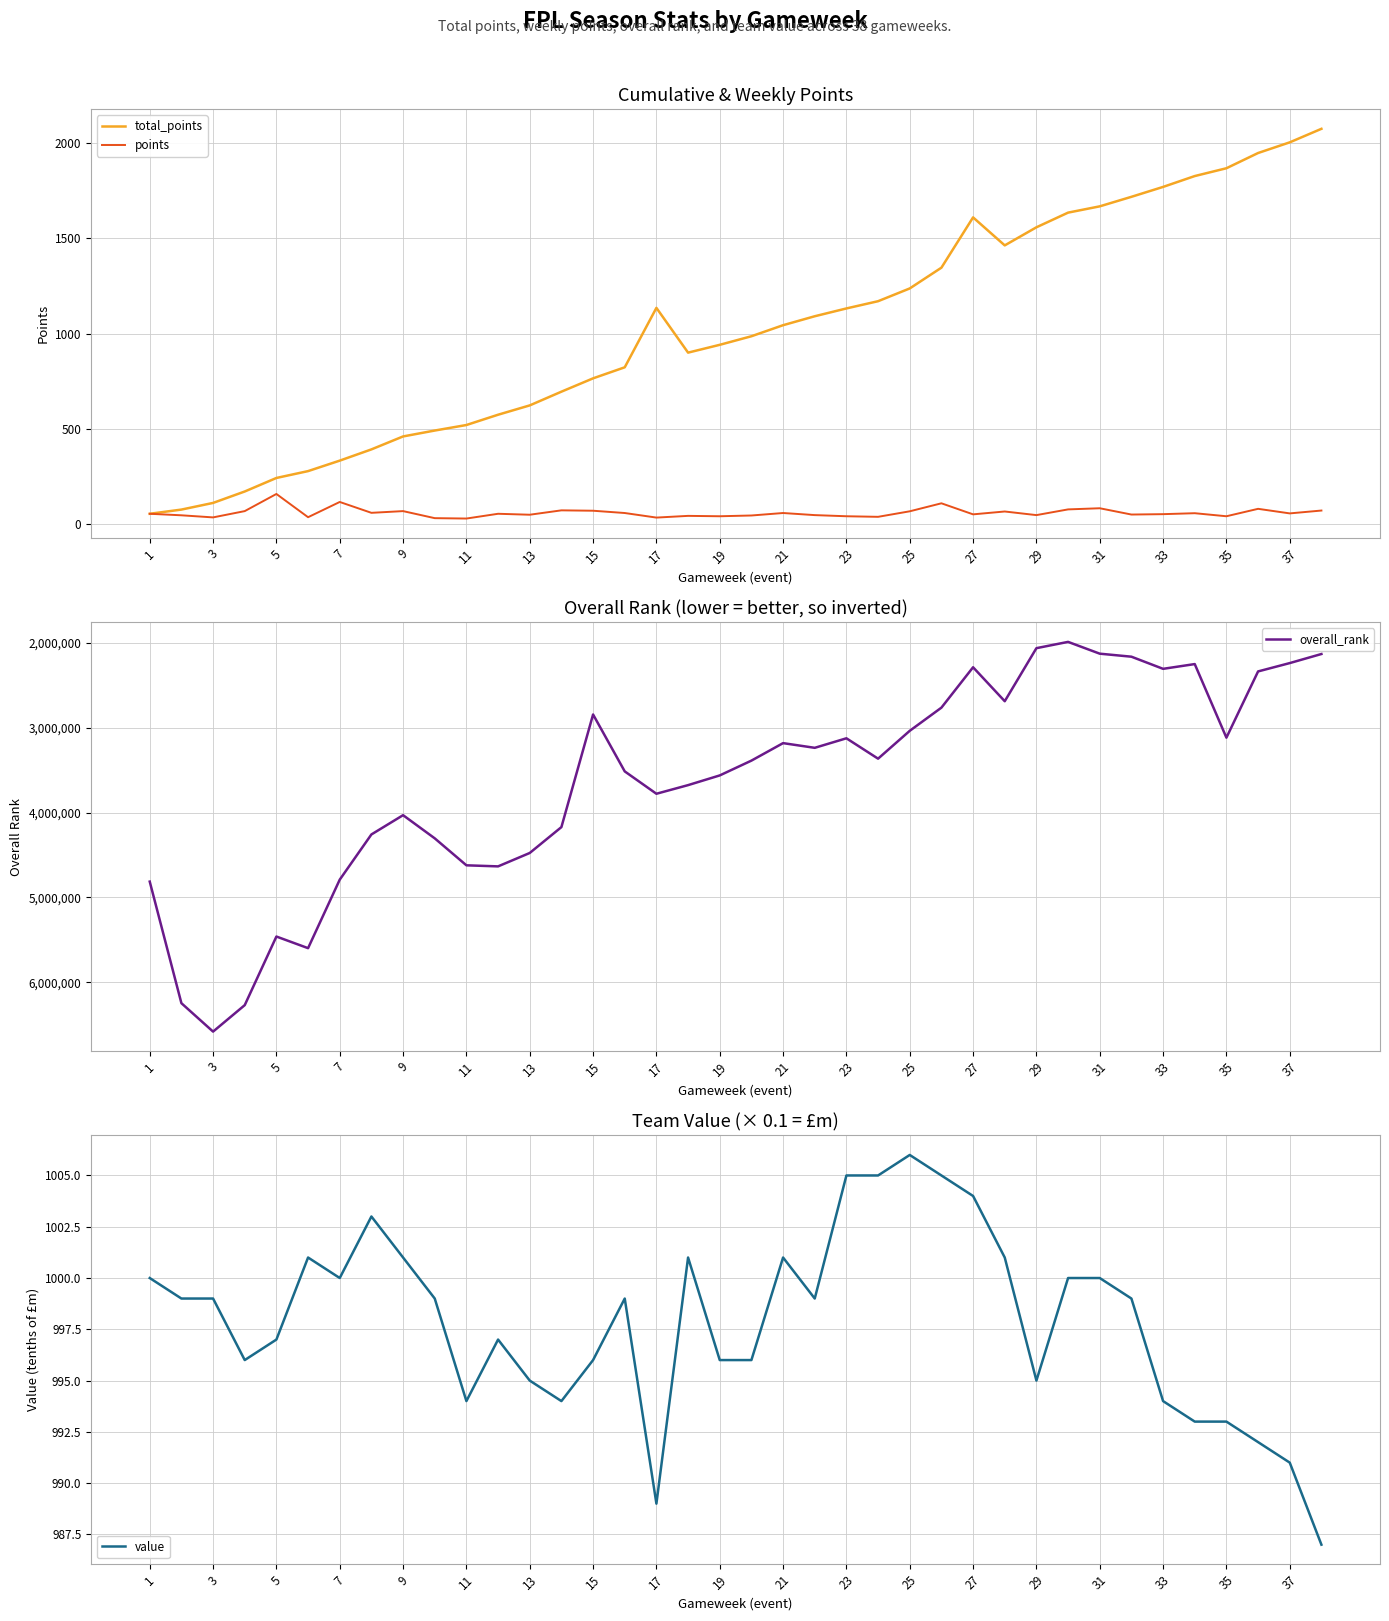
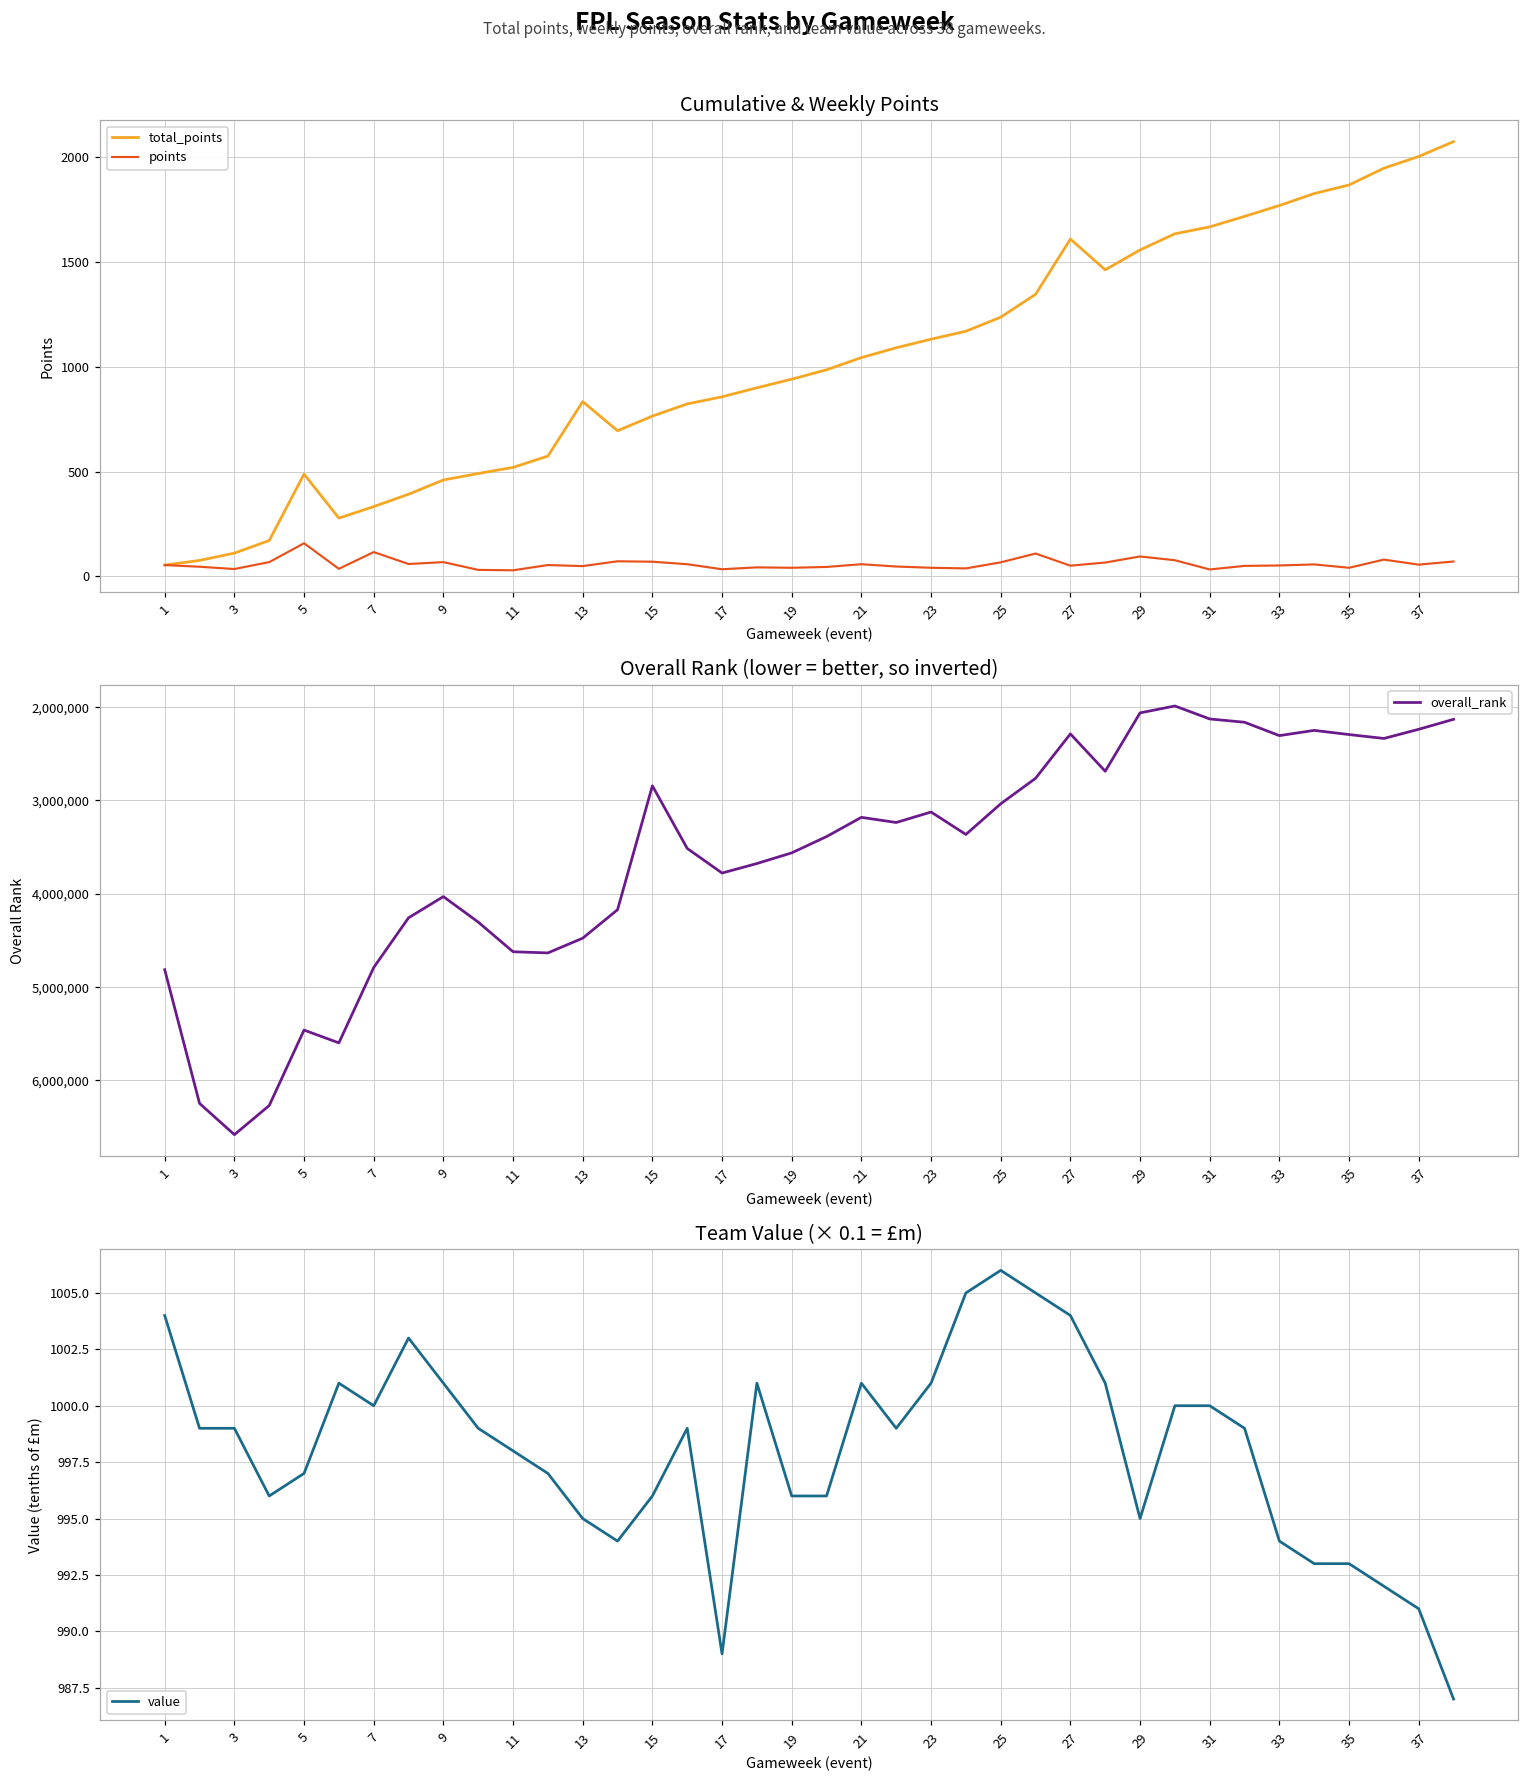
Cumulative & Weekly Points, total_points, 5: 240 -> 490
Cumulative & Weekly Points, total_points, 13: 620 -> 830
Cumulative & Weekly Points, total_points, 17: 1140 -> 860
Cumulative & Weekly Points, points, 29: 50 -> 100
Cumulative & Weekly Points, points, 31: 80 -> 30
Overall Rank (lower = better, so inverted), 35: 3,100,000 -> 2,300,000
Team Value (× 0.1 = £m), 1: 1000 -> 1004
Team Value (× 0.1 = £m), 11: 994 -> 998
Team Value (× 0.1 = £m), 23: 1005 -> 1001
